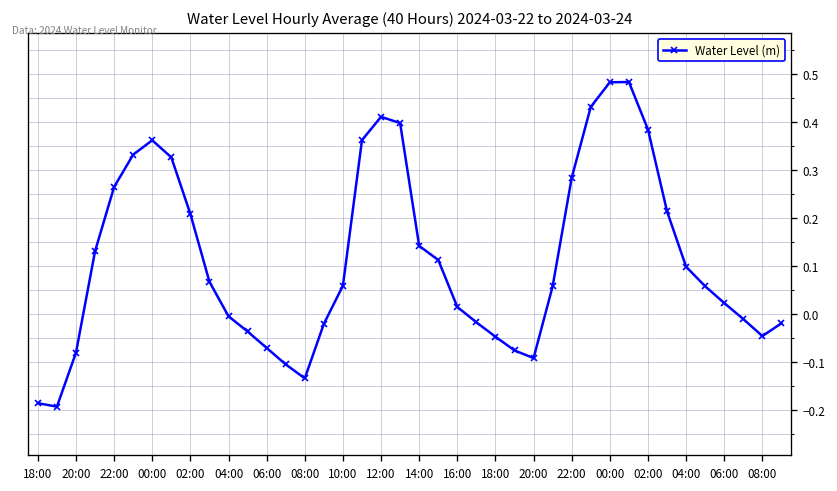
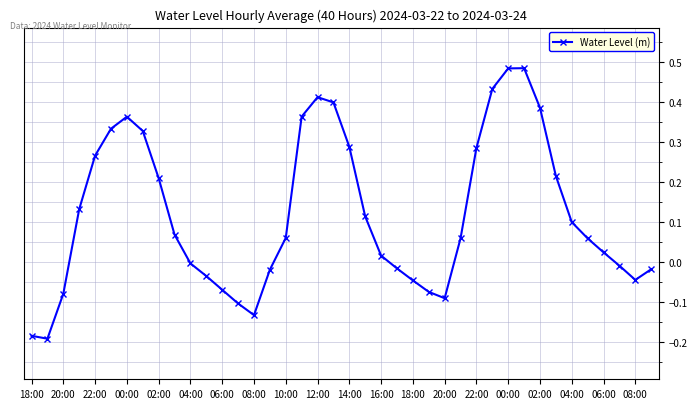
14:00: 0.14 -> 0.29
